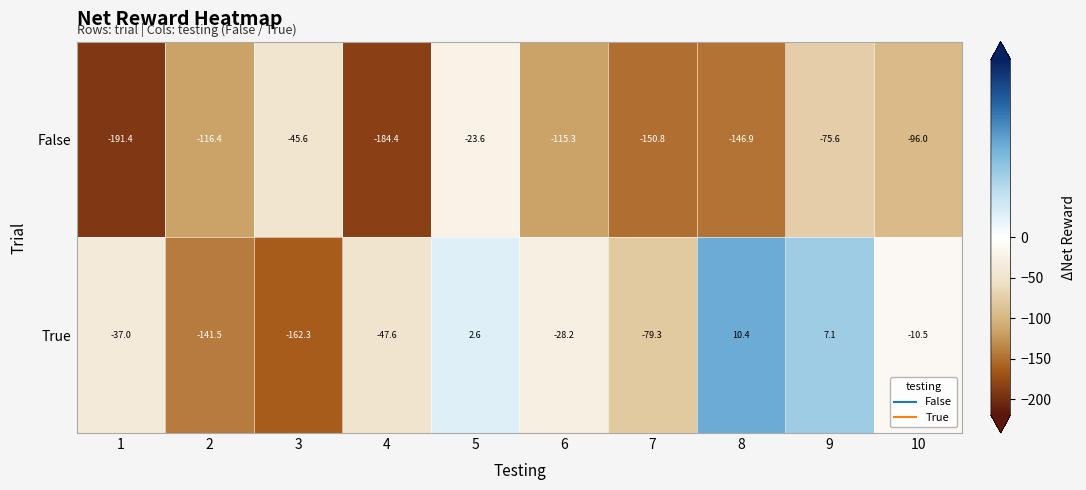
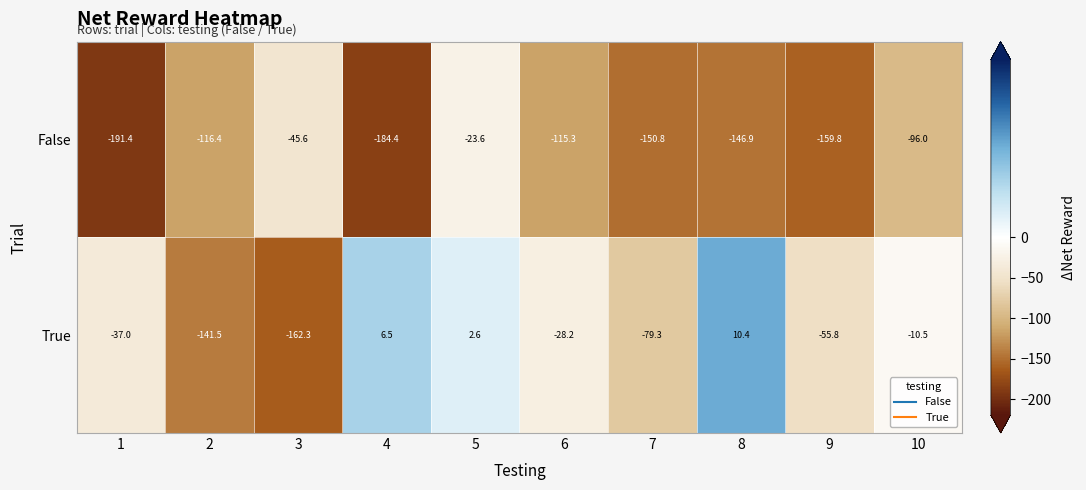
False, 9: -75.6 -> -159.8
True, 4: -47.6 -> 6.5
True, 9: 7.1 -> -55.8
